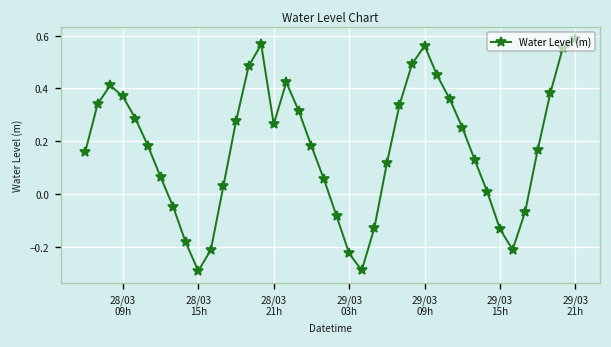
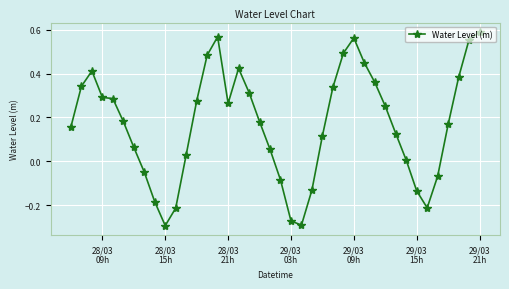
28/03 09h: 0.37 -> 0.29
29/03 03h: -0.23 -> -0.27
